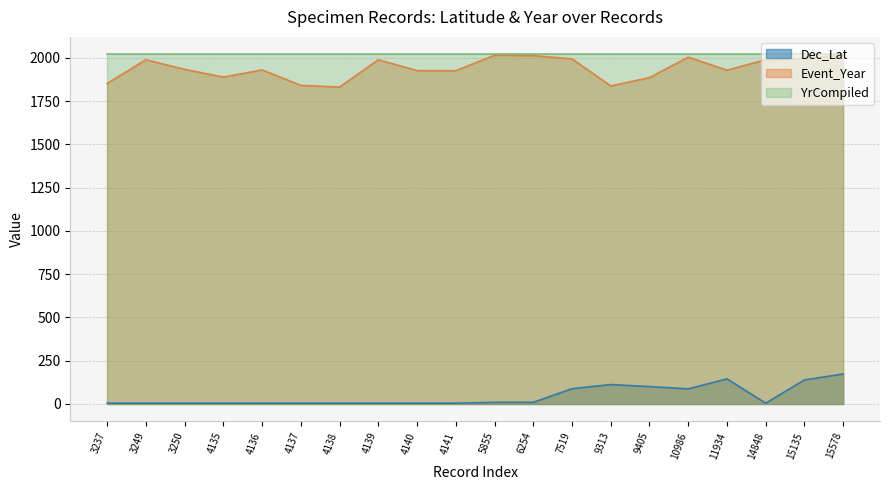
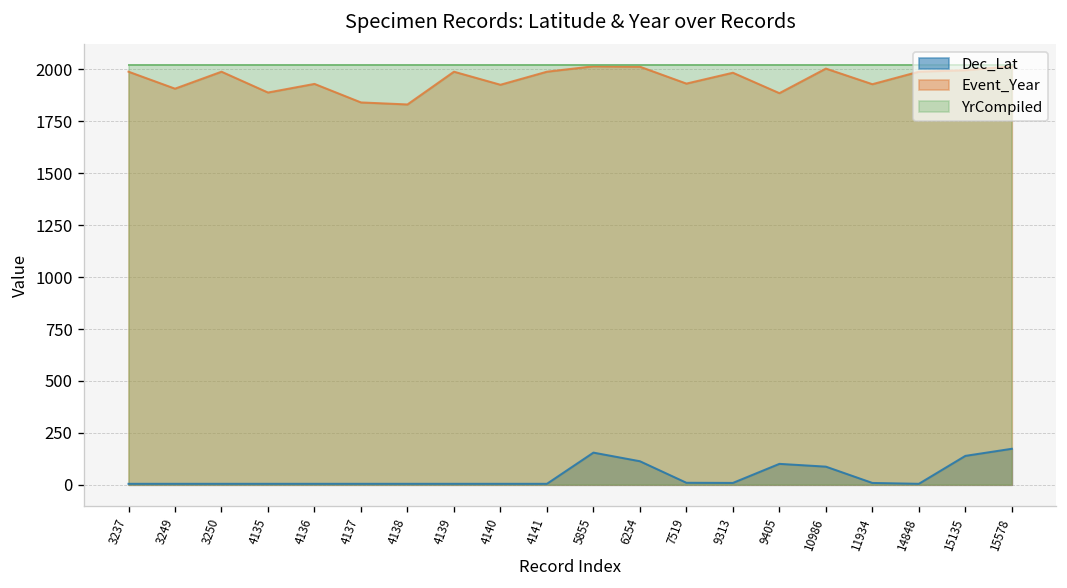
Event_Year, 3237: 1850 -> 1990
Event_Year, 3249: 1990 -> 1910
Event_Year, 3250: 1930 -> 1990
Event_Year, 4141: 1930 -> 1990
Dec_Lat, 5855: 10 -> 150
Dec_Lat, 6254: 10 -> 110
Dec_Lat, 7519: 90 -> 10
Event_Year, 7519: 1990 -> 1930
Dec_Lat, 9313: 110 -> 10
Event_Year, 9313: 1840 -> 1980
Dec_Lat, 11934: 150 -> 10
